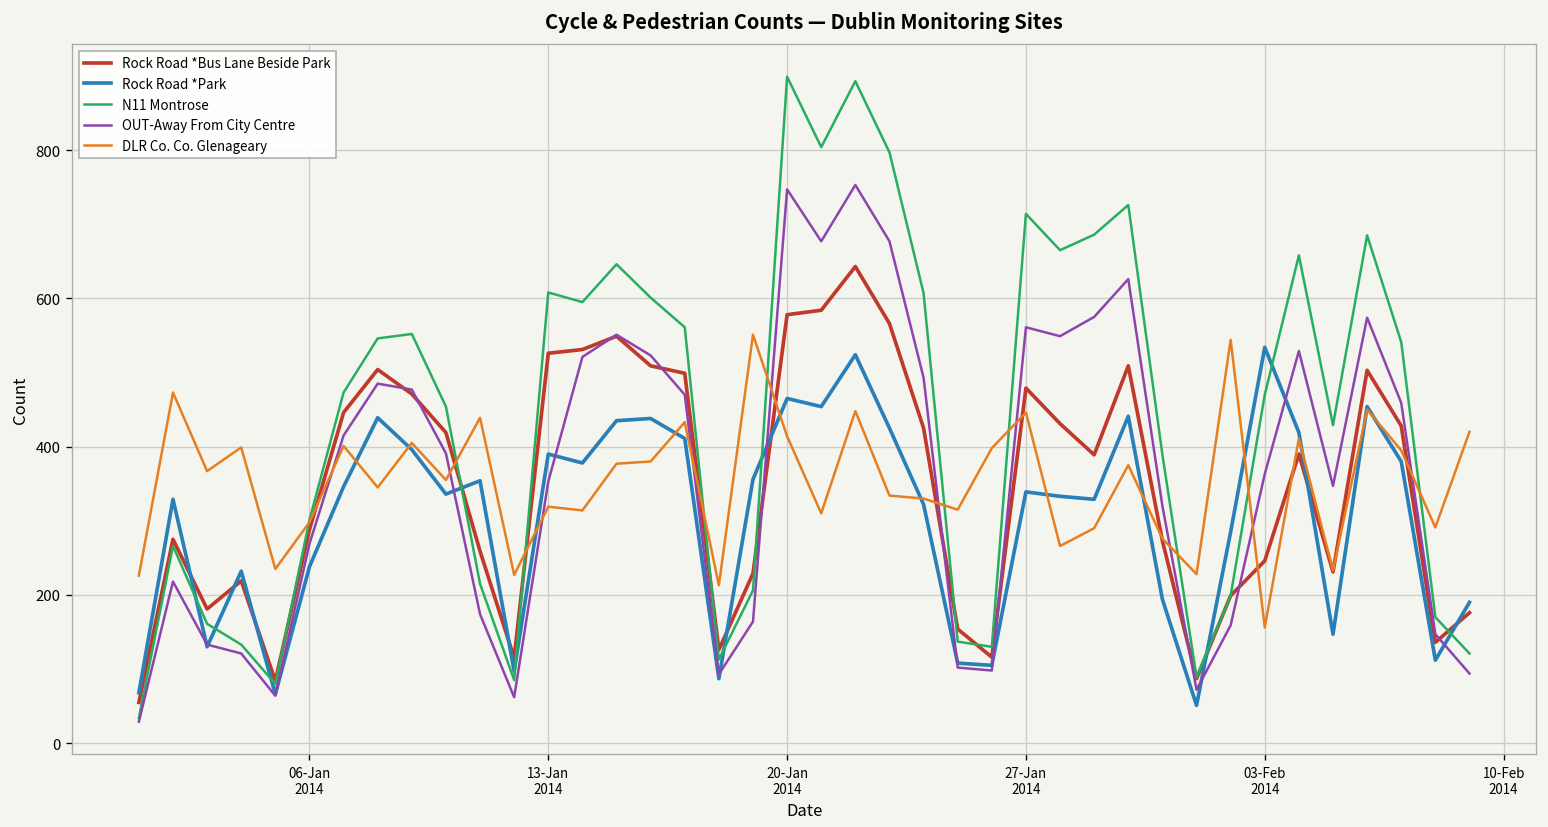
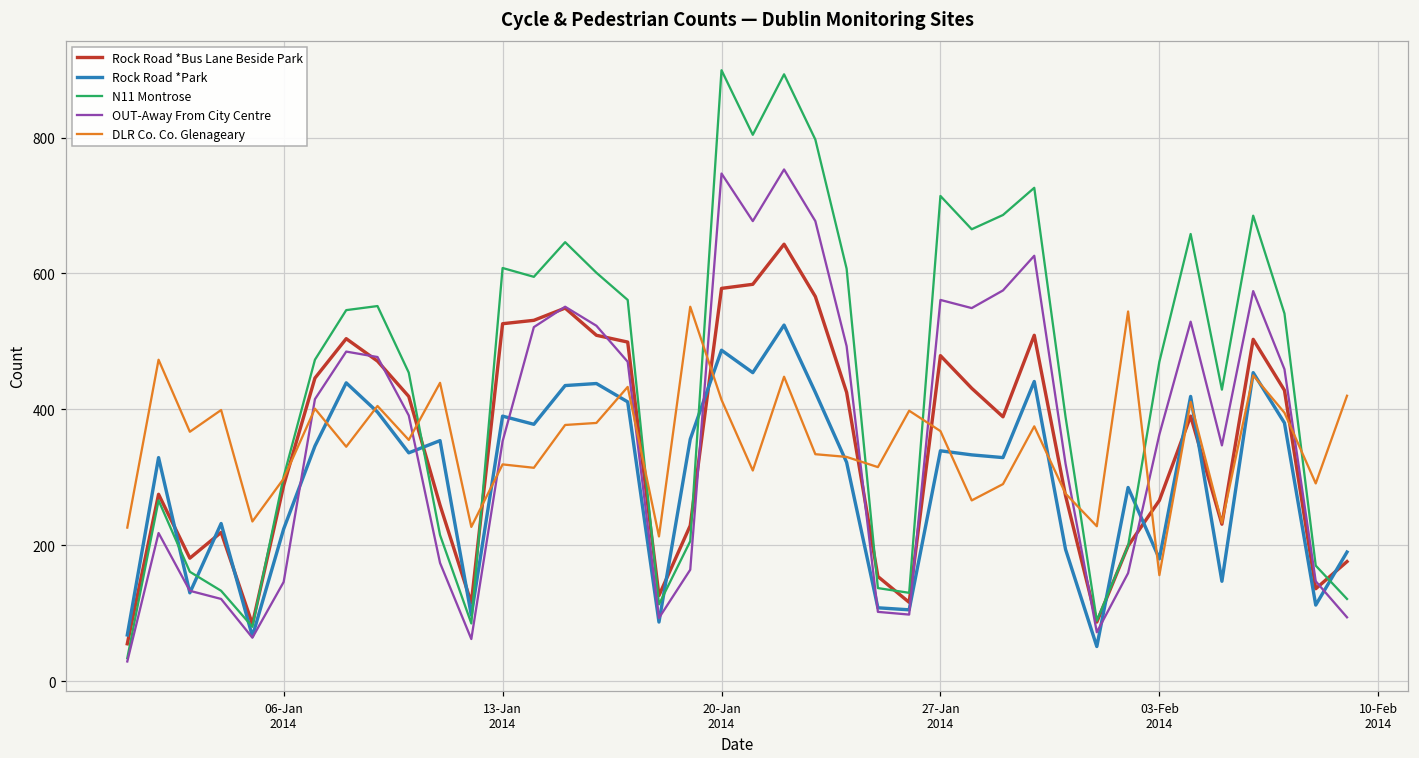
Rock Road *Park, 06-Jan 2014: 240 -> 220
OUT-Away From City Centre, 06-Jan 2014: 270 -> 150
Rock Road *Park, 20-Jan 2014: 470 -> 490
DLR Co. Co. Glenageary, 27-Jan 2014: 450 -> 370
Rock Road *Bus Lane Beside Park, 03-Feb 2014: 250 -> 270
Rock Road *Park, 03-Feb 2014: 530 -> 180
